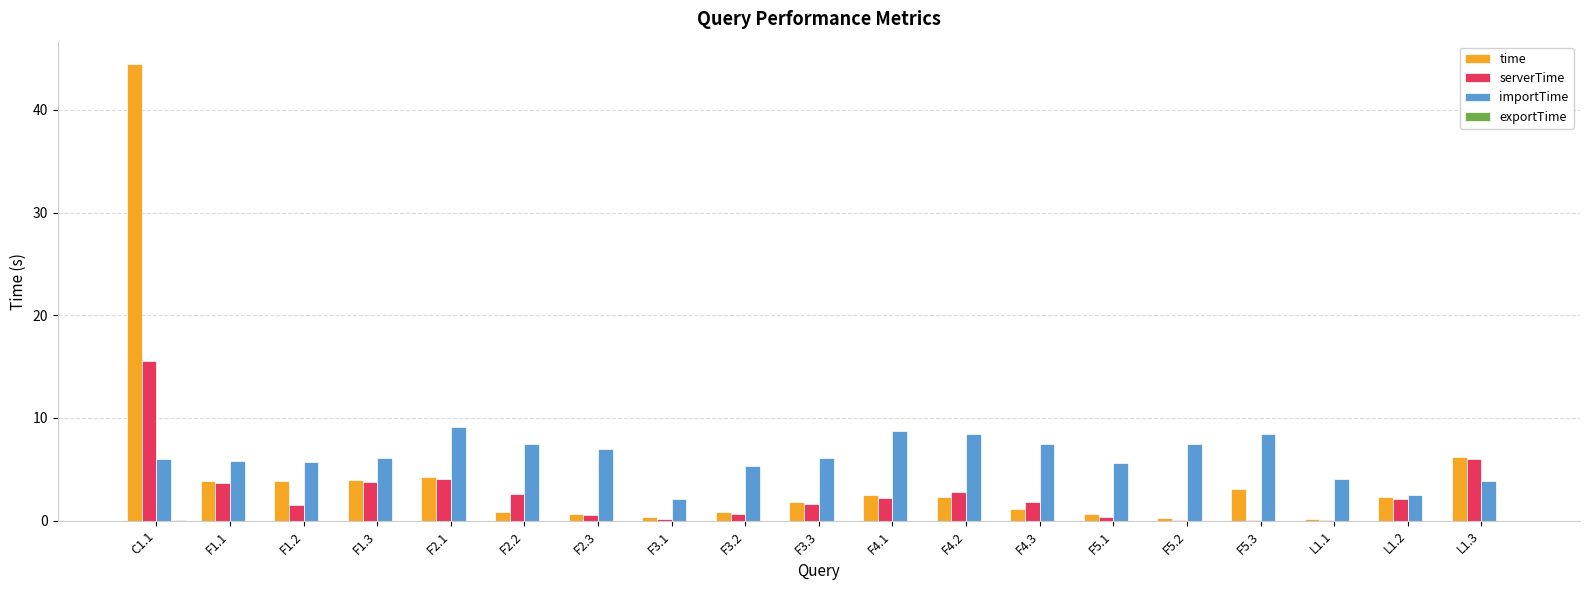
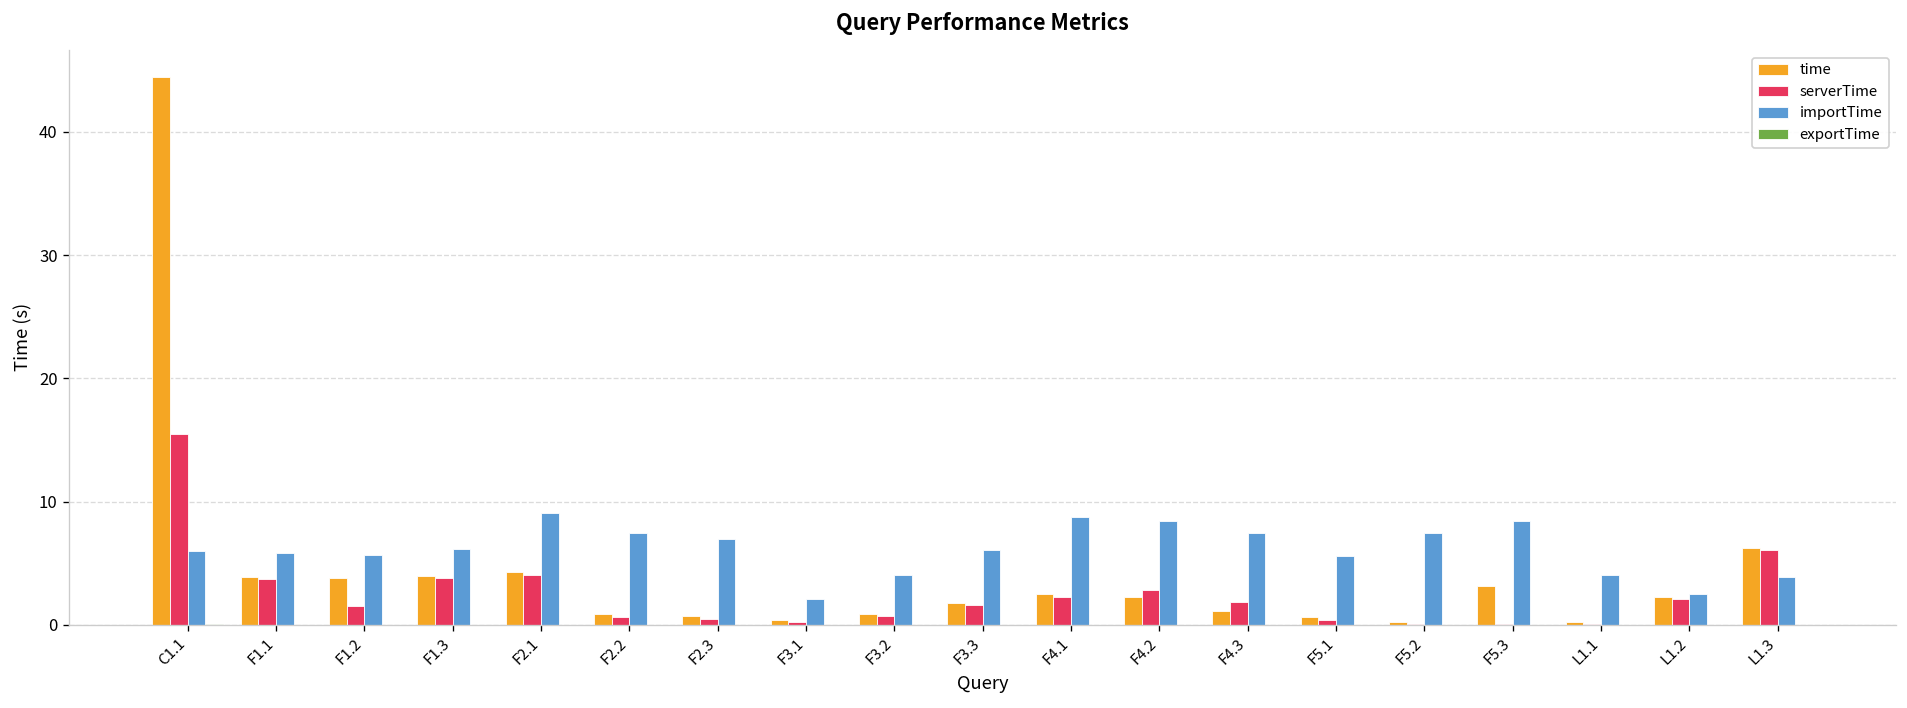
serverTime, F2.2: 2.6 -> 0.6
importTime, F3.2: 5.3 -> 4.0
